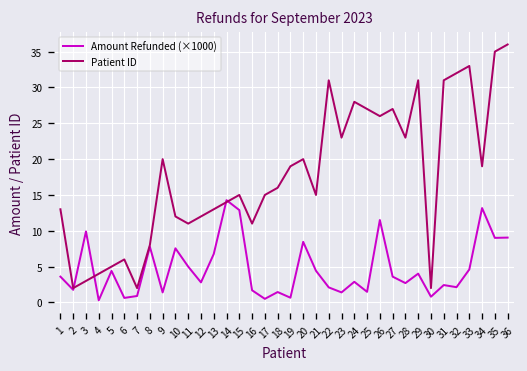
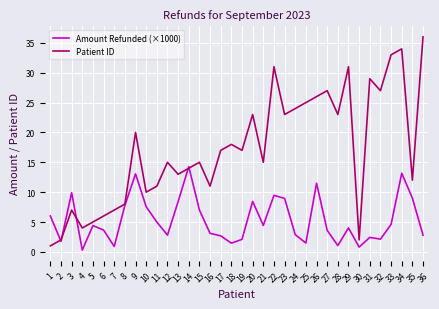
Amount Refunded (×1000), 1: 4 -> 6
Patient ID, 1: 13 -> 1
Patient ID, 3: 3 -> 7
Amount Refunded (×1000), 6: 1 -> 4
Patient ID, 7: 2 -> 7
Amount Refunded (×1000), 9: 1 -> 13
Patient ID, 10: 12 -> 10
Patient ID, 12: 12 -> 15
Amount Refunded (×1000), 13: 7 -> 8
Amount Refunded (×1000), 15: 13 -> 7
Amount Refunded (×1000), 16: 2 -> 3
Amount Refunded (×1000), 17: 1 -> 3
Patient ID, 17: 15 -> 17
Patient ID, 18: 16 -> 18
Amount Refunded (×1000), 19: 1 -> 2
Patient ID, 19: 19 -> 17
Patient ID, 20: 20 -> 23
Amount Refunded (×1000), 22: 2 -> 9
Amount Refunded (×1000), 23: 1 -> 9
Patient ID, 24: 28 -> 24
Patient ID, 25: 27 -> 25
Amount Refunded (×1000), 28: 3 -> 1
Patient ID, 31: 31 -> 29
Patient ID, 32: 32 -> 27
Patient ID, 34: 19 -> 34
Patient ID, 35: 35 -> 12
Amount Refunded (×1000), 36: 9 -> 3
